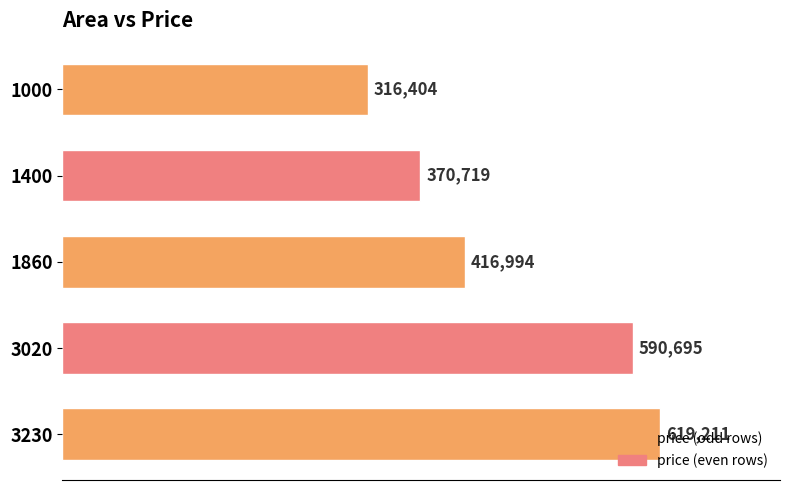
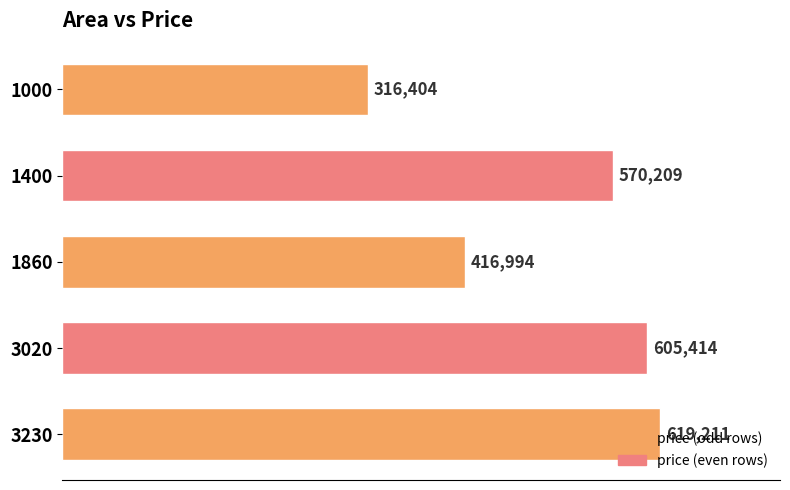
1400: 370,719 -> 570,209
3020: 590,695 -> 605,414
